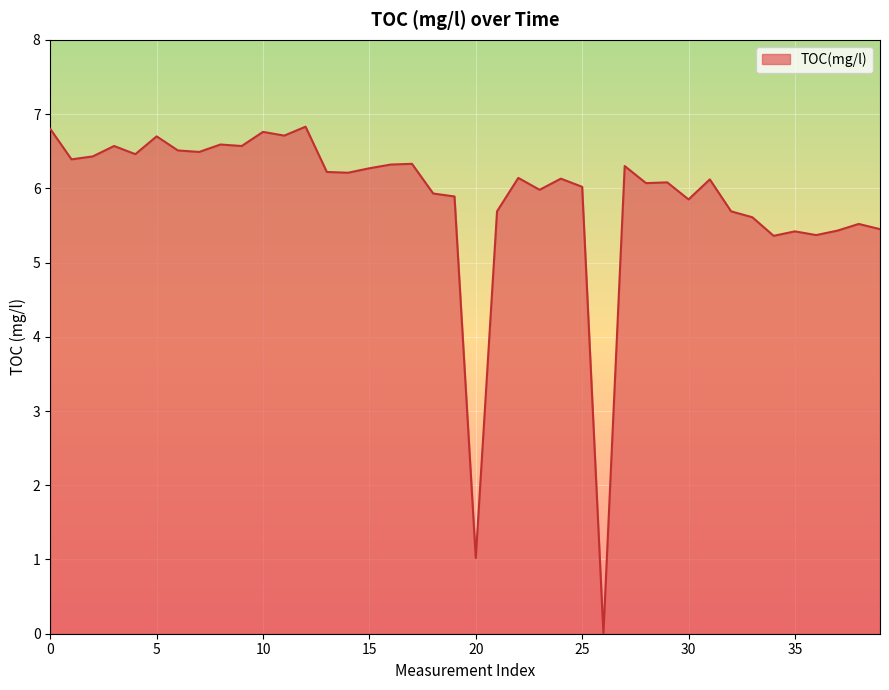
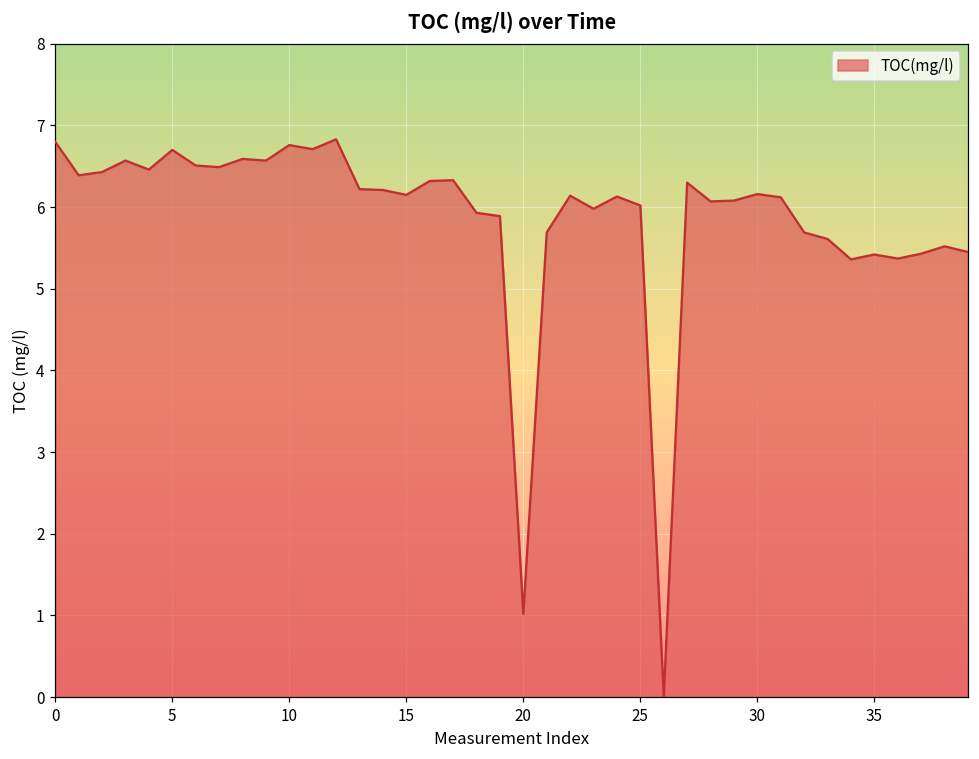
15: 6.3 -> 6.2
30: 5.9 -> 6.2
